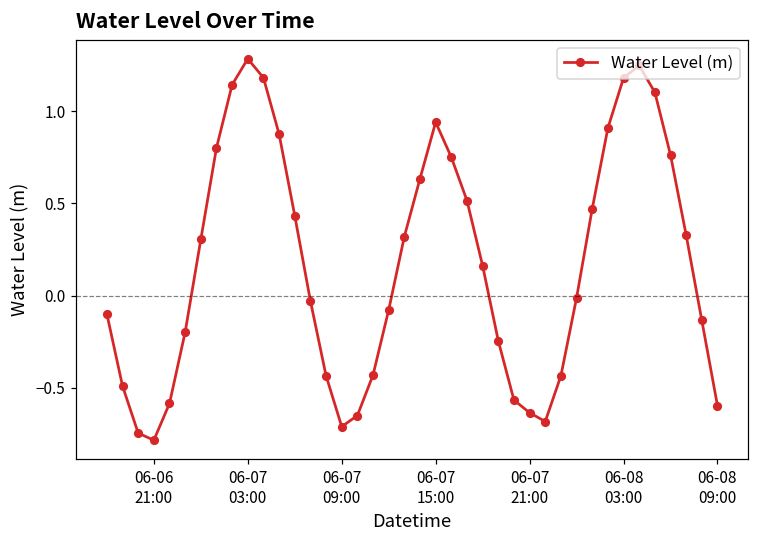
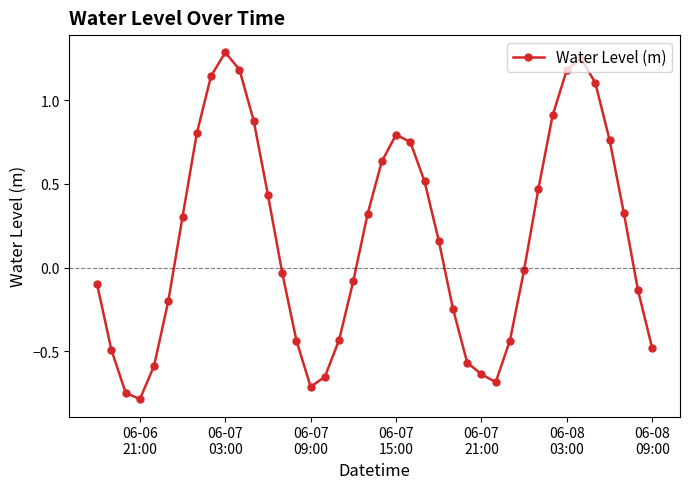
06-07 15:00: 0.94 -> 0.79
06-08 09:00: -0.60 -> -0.48
